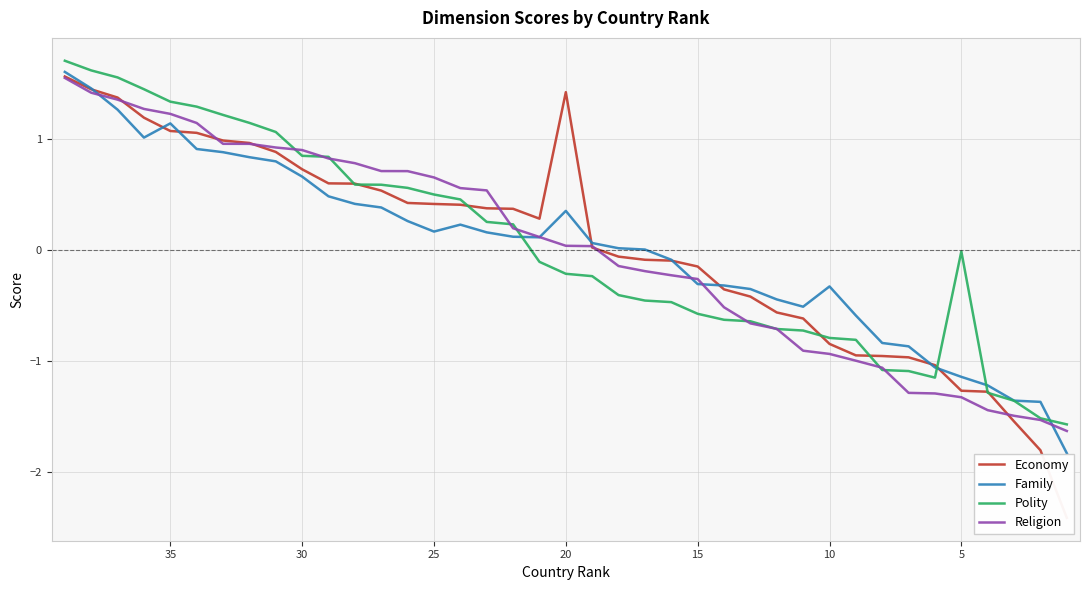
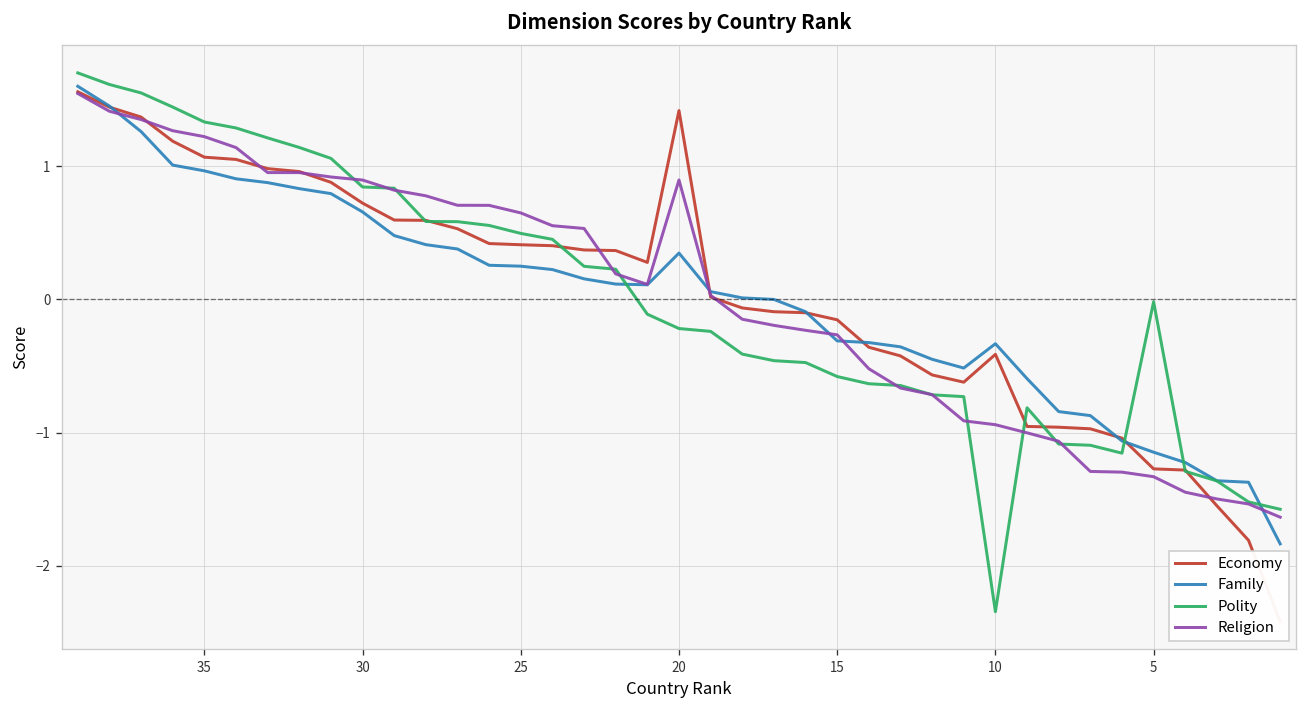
Family, 35: 1.14 -> 0.97
Family, 25: 0.16 -> 0.25
Religion, 20: 0.03 -> 0.90
Economy, 10: -0.85 -> -0.41
Polity, 10: -0.80 -> -2.34
